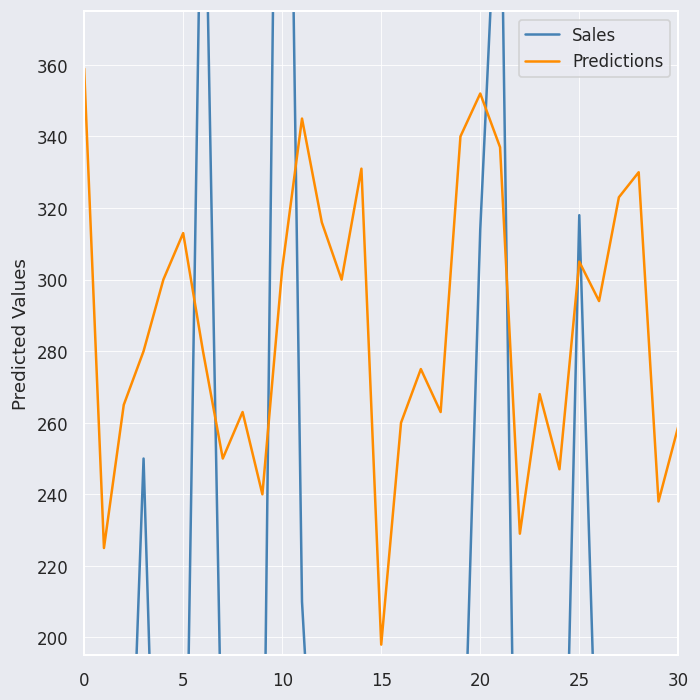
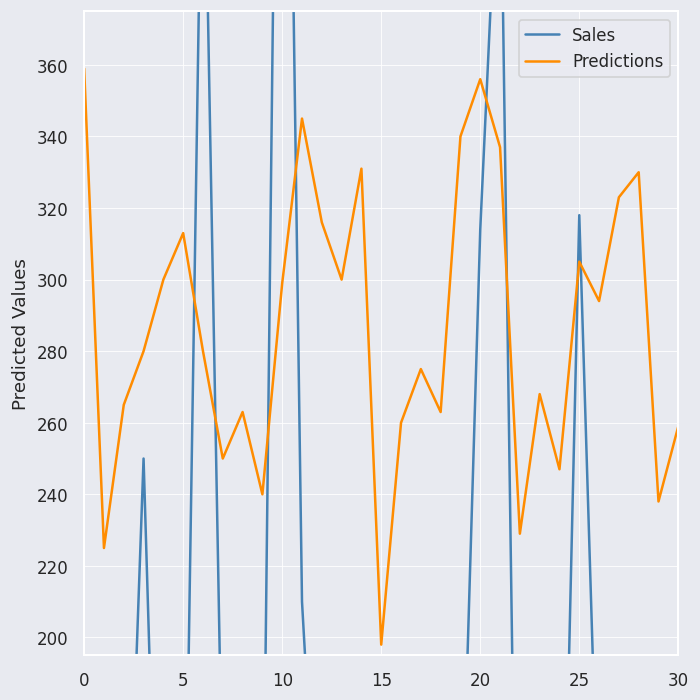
Predictions, 10: 303 -> 299
Predictions, 20: 352 -> 356
